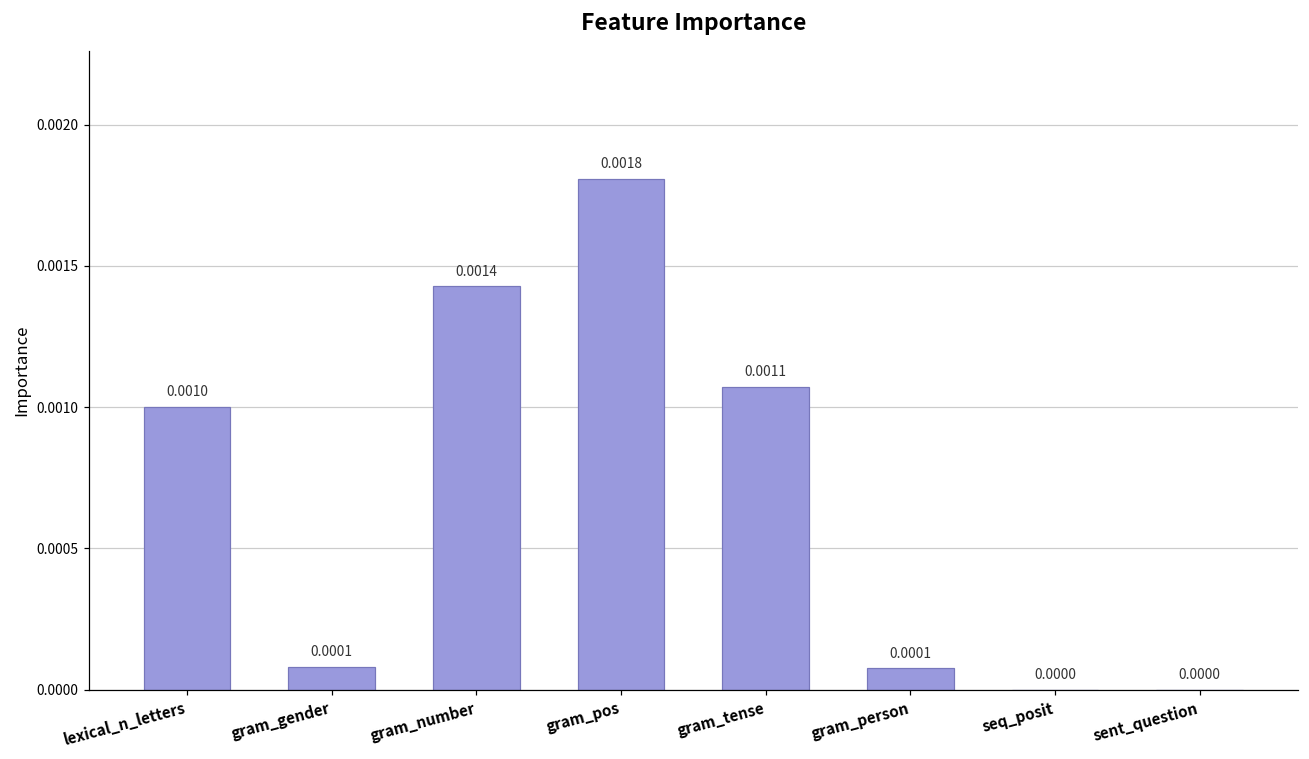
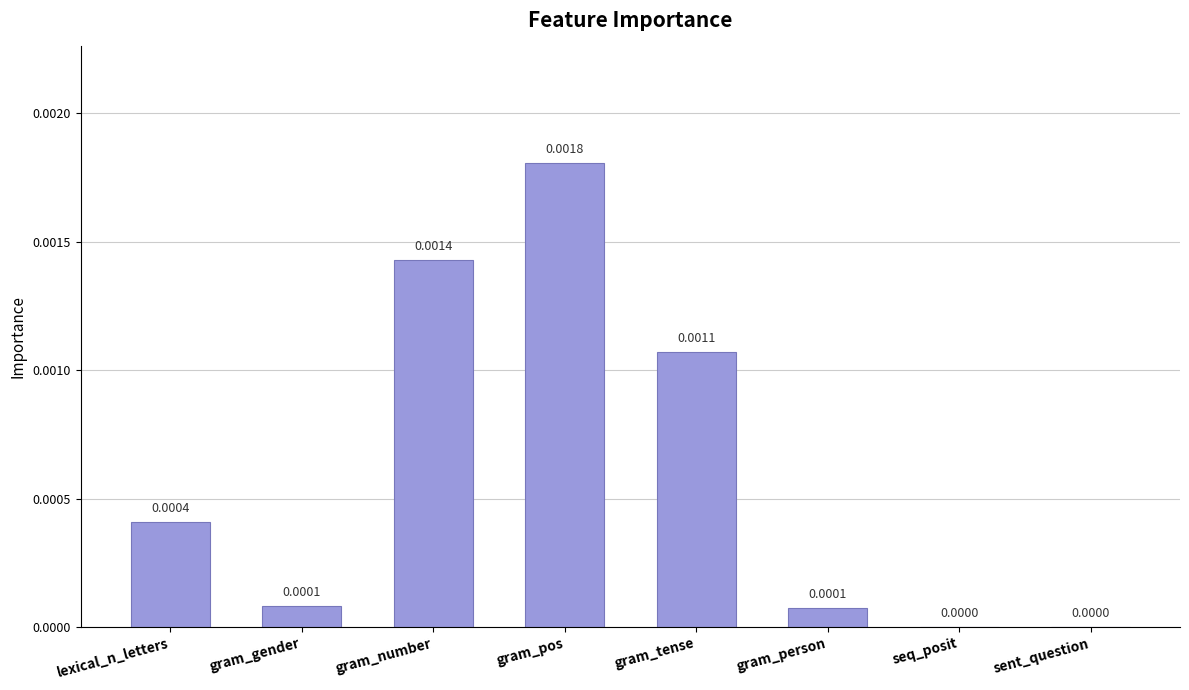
lexical_n_letters: 0.0010 -> 0.0004
